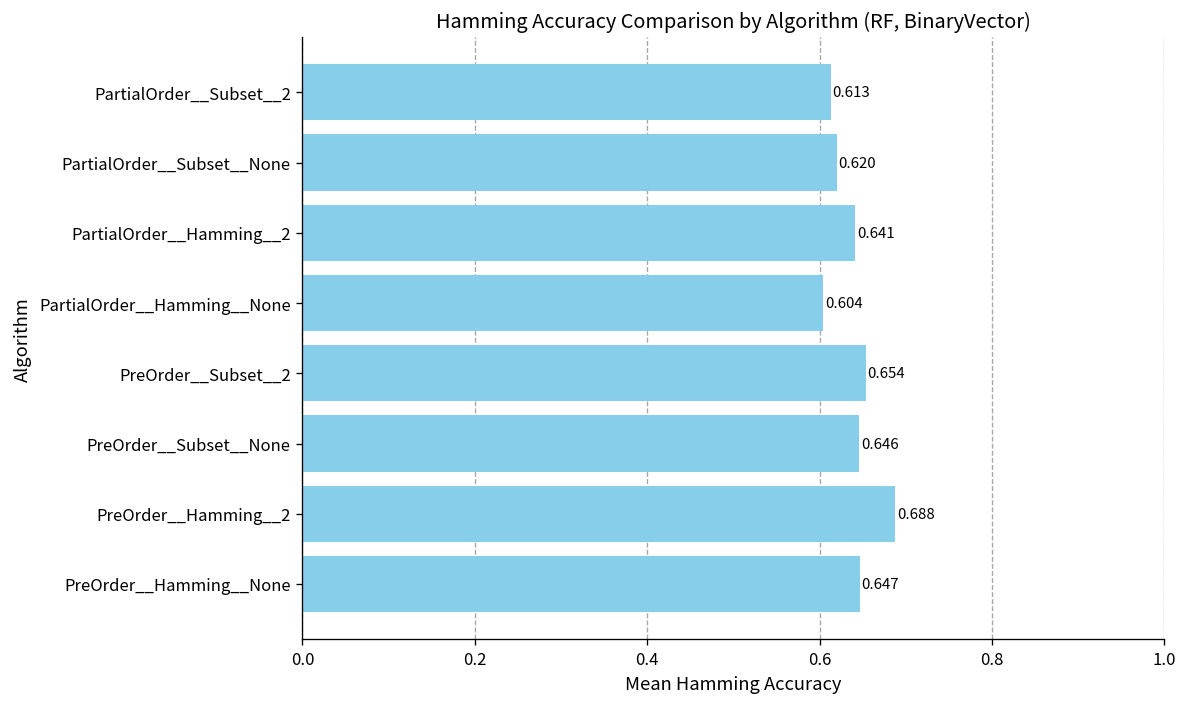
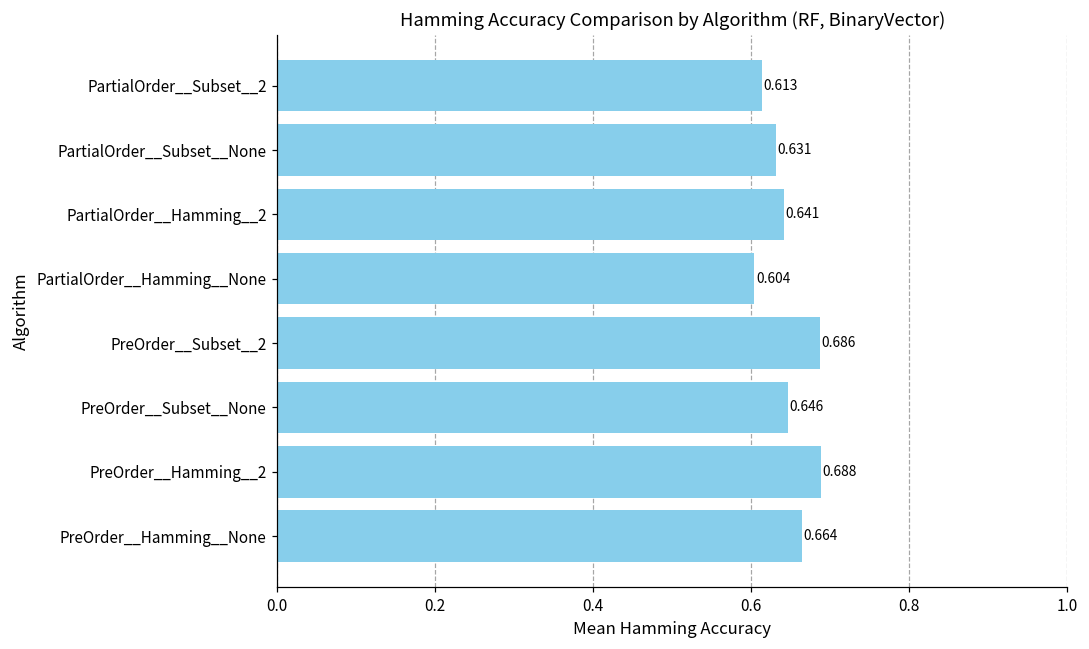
PartialOrder__Subset__None: 0.620 -> 0.631
PreOrder__Subset__2: 0.654 -> 0.686
PreOrder__Hamming__None: 0.647 -> 0.664
